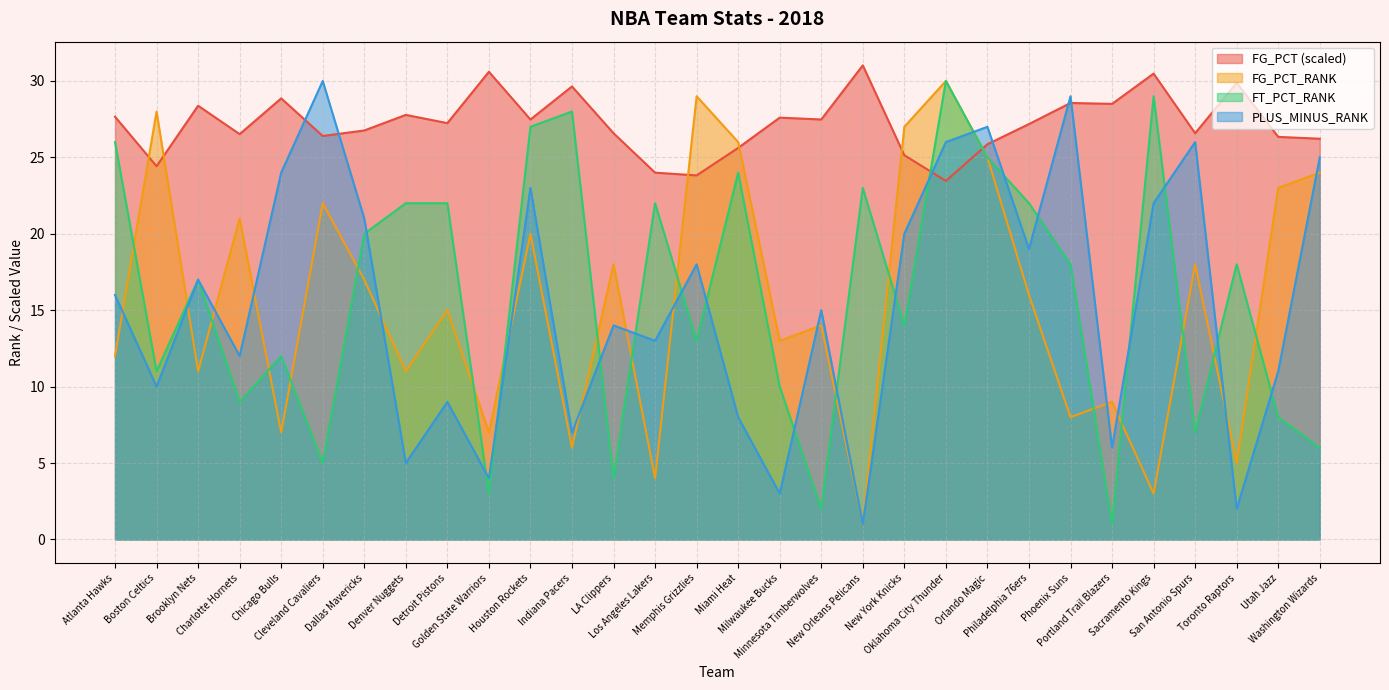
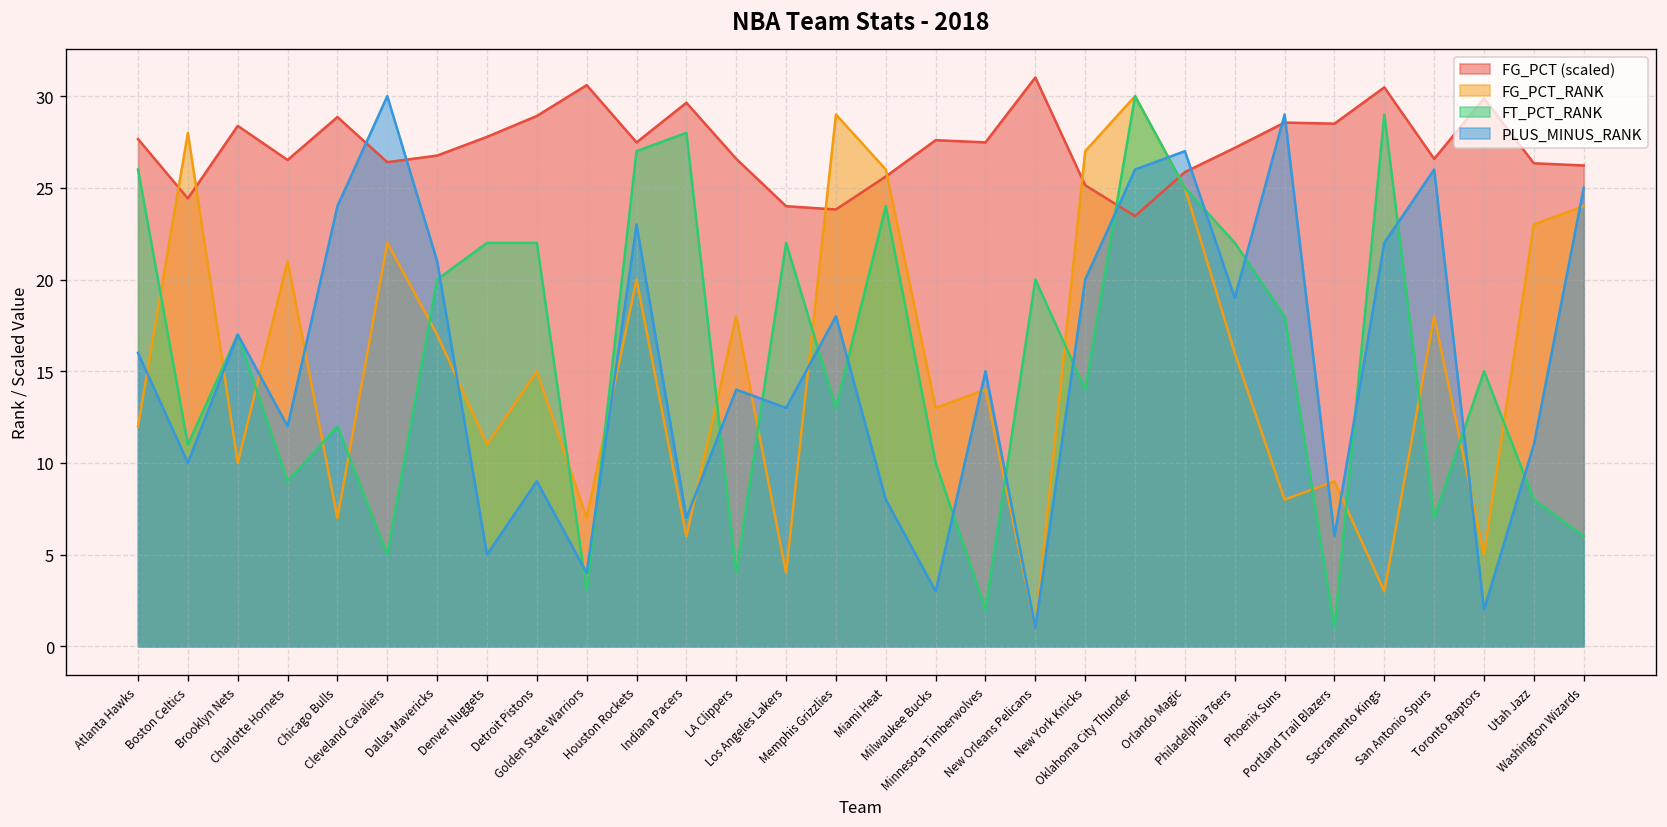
FG_PCT_RANK, Brooklyn Nets: 11 -> 10
FG_PCT (scaled), Detroit Pistons: 27.2 -> 28.9
FT_PCT_RANK, New Orleans Pelicans: 23 -> 20
FT_PCT_RANK, Toronto Raptors: 18 -> 15
